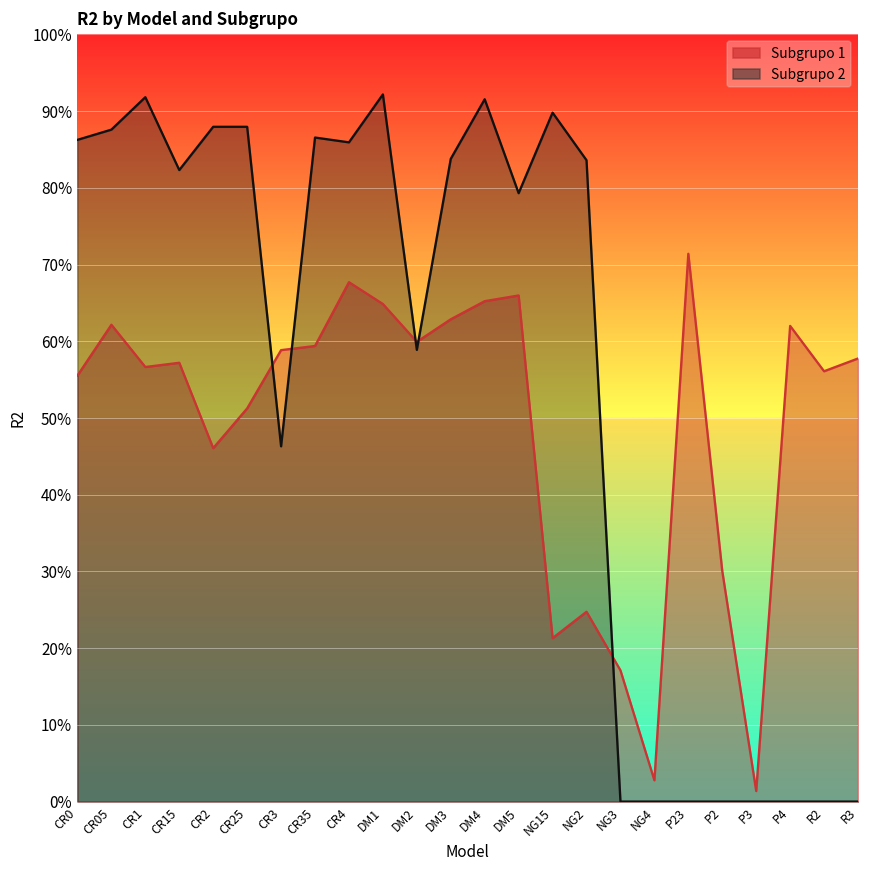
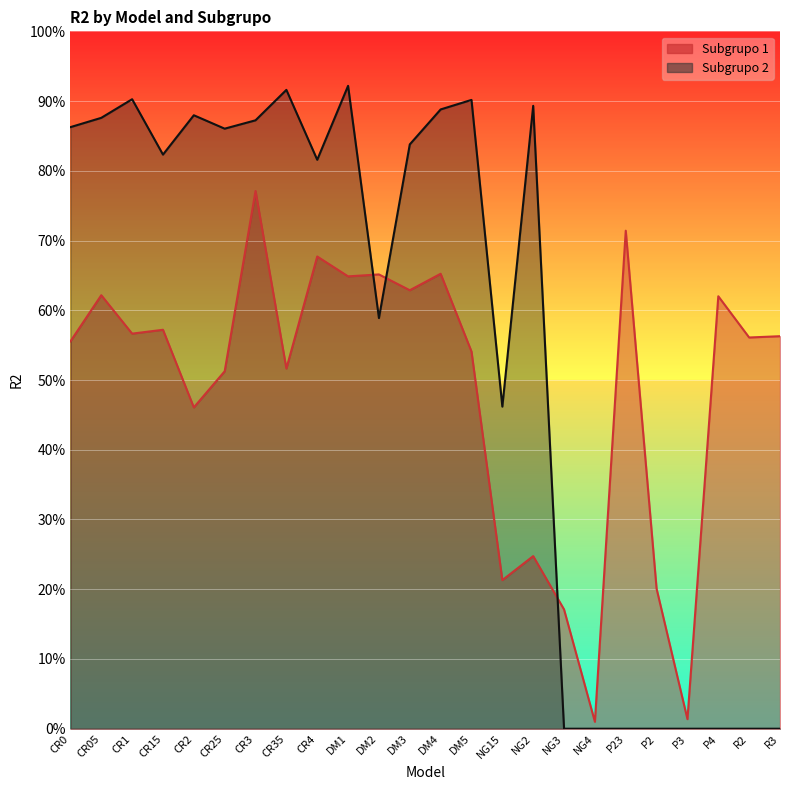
Subgrupo 2, CR1: 92% -> 90%
Subgrupo 2, CR25: 88% -> 86%
Subgrupo 1, CR3: 59% -> 77%
Subgrupo 2, CR3: 46% -> 87%
Subgrupo 1, CR35: 59% -> 52%
Subgrupo 2, CR35: 87% -> 92%
Subgrupo 2, CR4: 86% -> 82%
Subgrupo 1, DM2: 60% -> 65%
Subgrupo 2, DM4: 92% -> 89%
Subgrupo 1, DM5: 66% -> 54%
Subgrupo 2, DM5: 79% -> 90%
Subgrupo 2, NG15: 90% -> 46%
Subgrupo 2, NG2: 84% -> 89%
Subgrupo 1, NG4: 3% -> 1%
Subgrupo 1, P2: 30% -> 20%
Subgrupo 1, R3: 58% -> 56%
